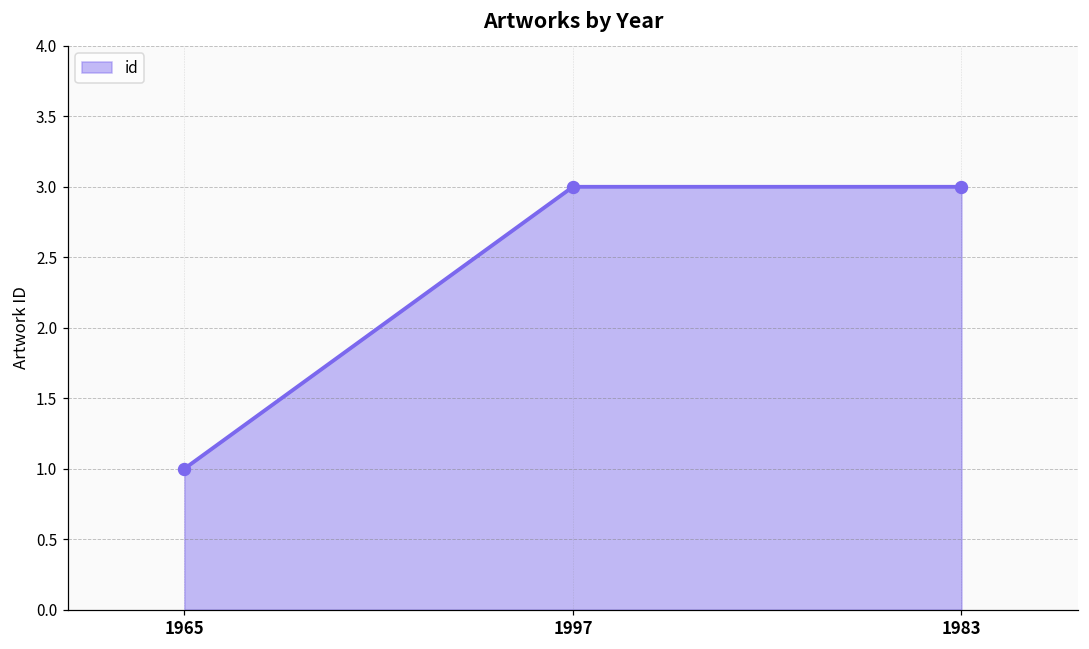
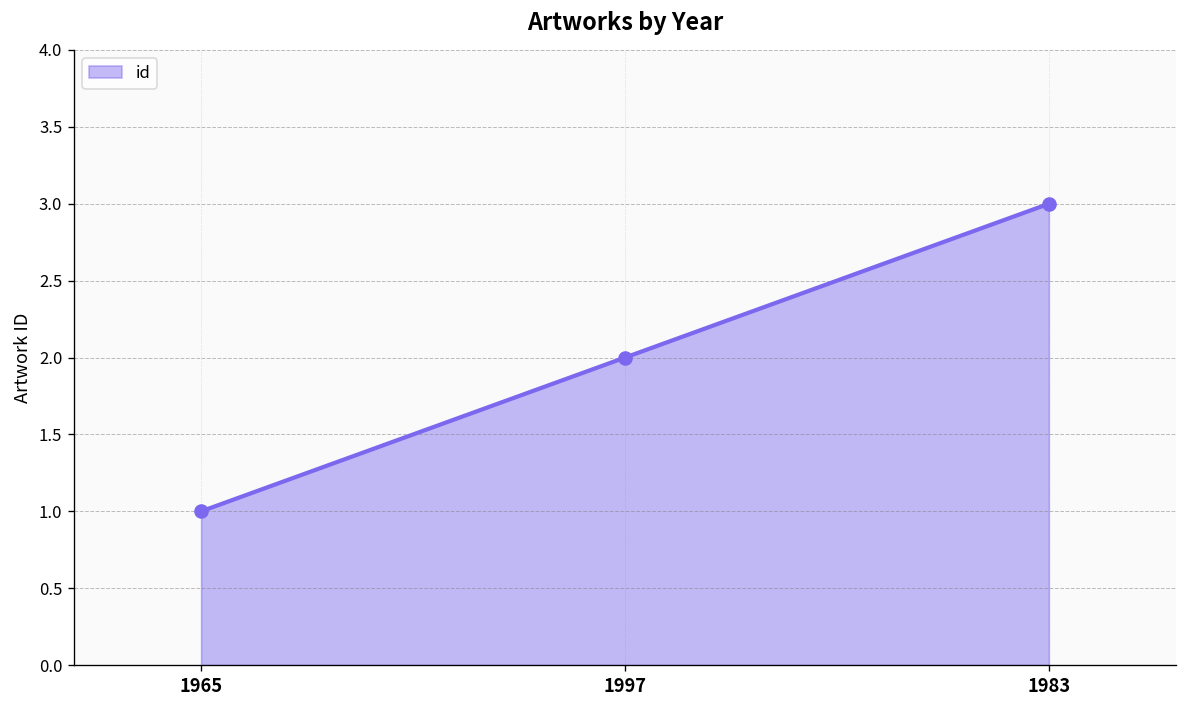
1997: 3 -> 2
